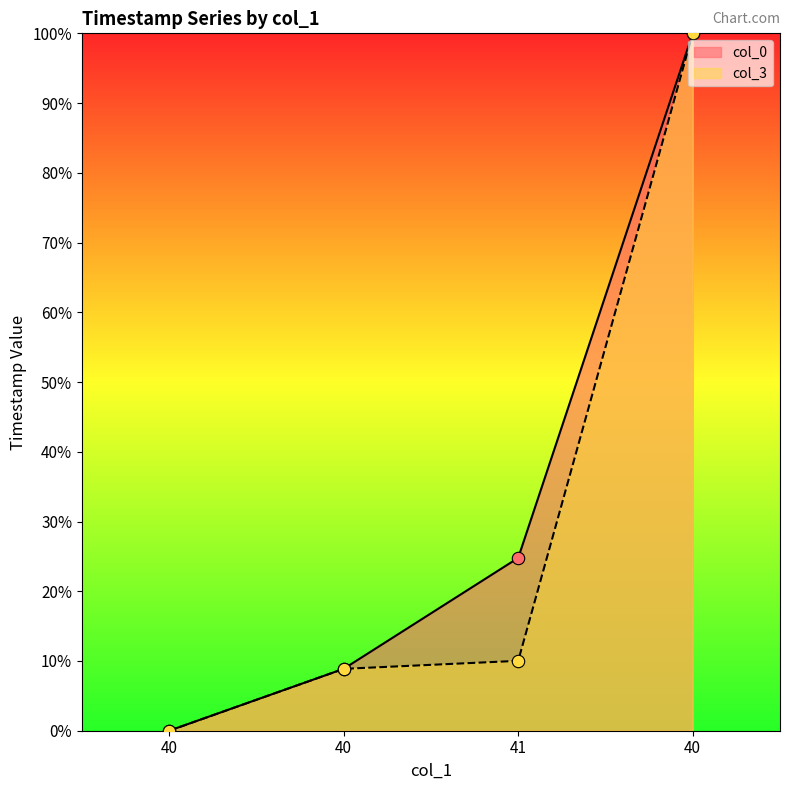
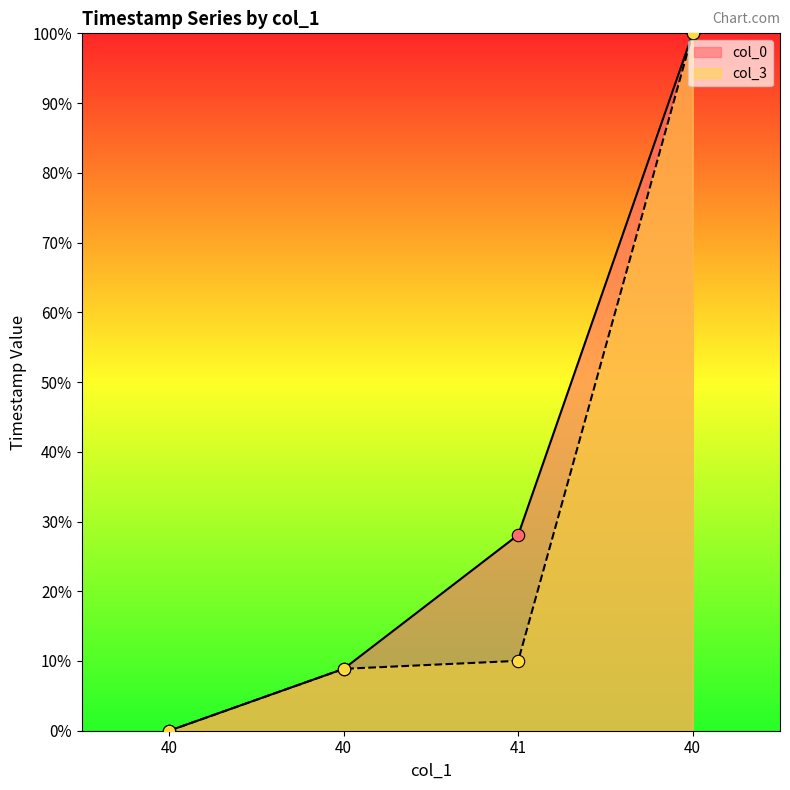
col_0, 41: 25% -> 28%
